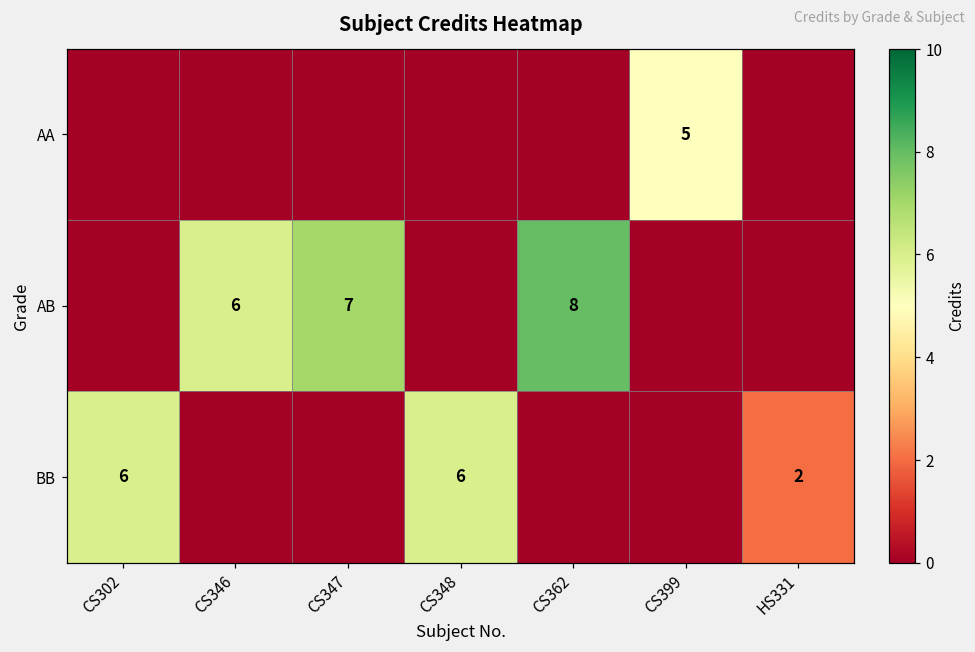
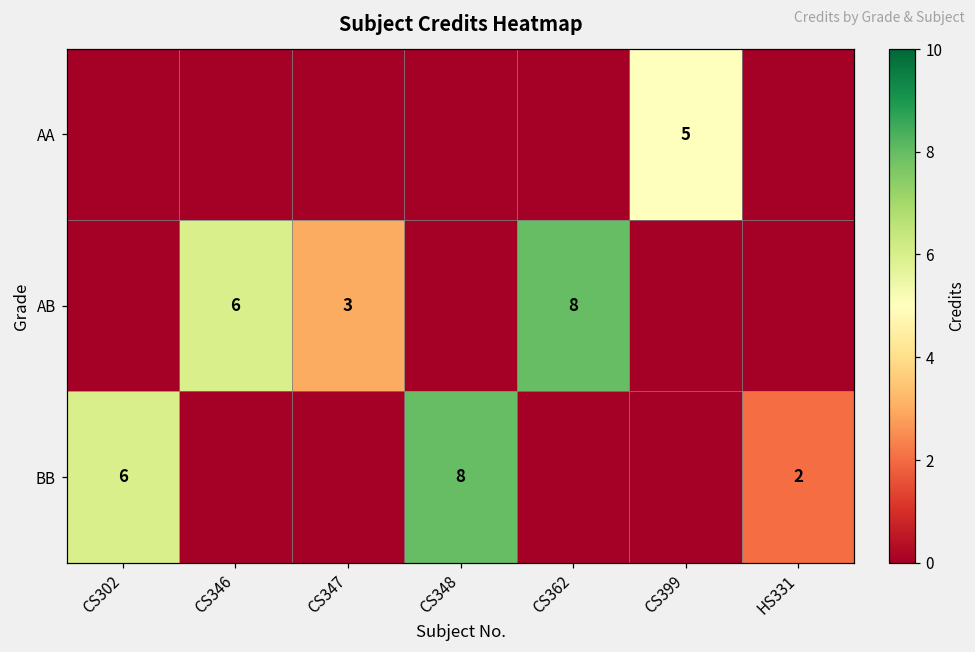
AB, CS347: 7 -> 3
BB, CS348: 6 -> 8
